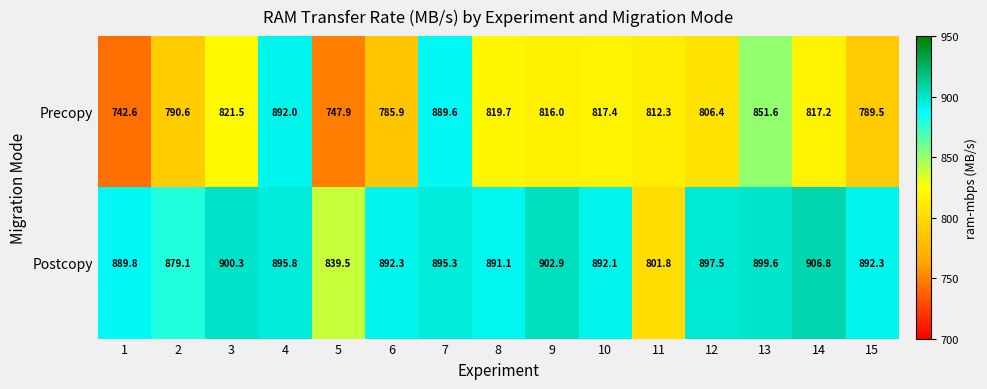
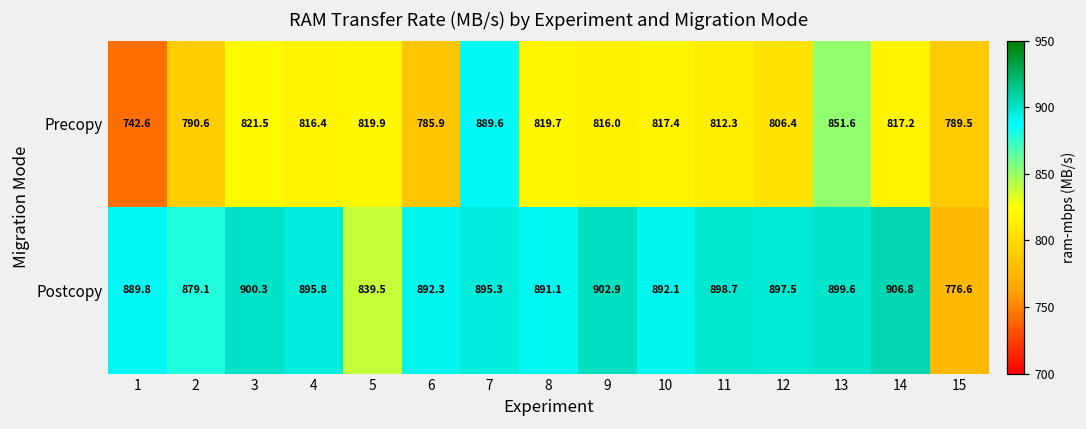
Precopy, 4: 892.0 -> 816.4
Precopy, 5: 747.9 -> 819.9
Postcopy, 11: 801.8 -> 898.7
Postcopy, 15: 892.3 -> 776.6
